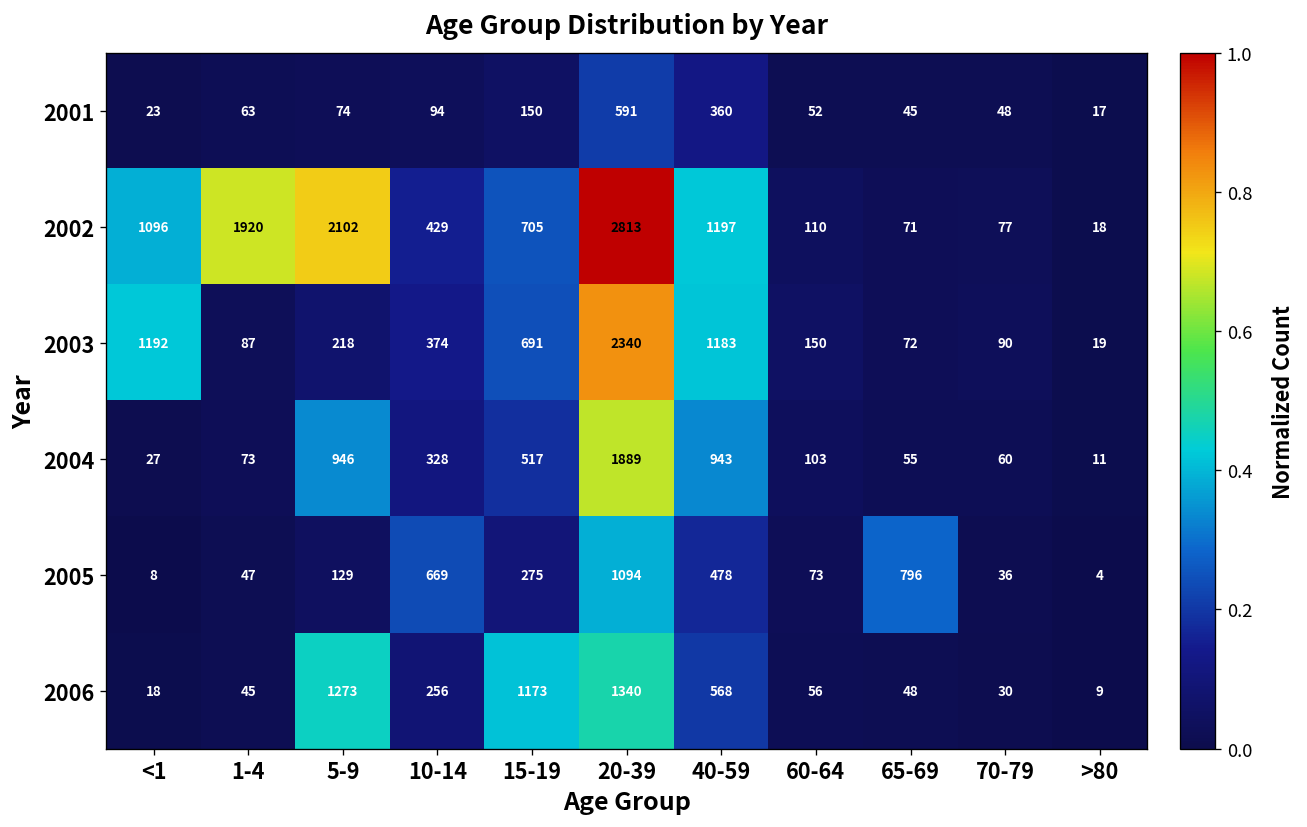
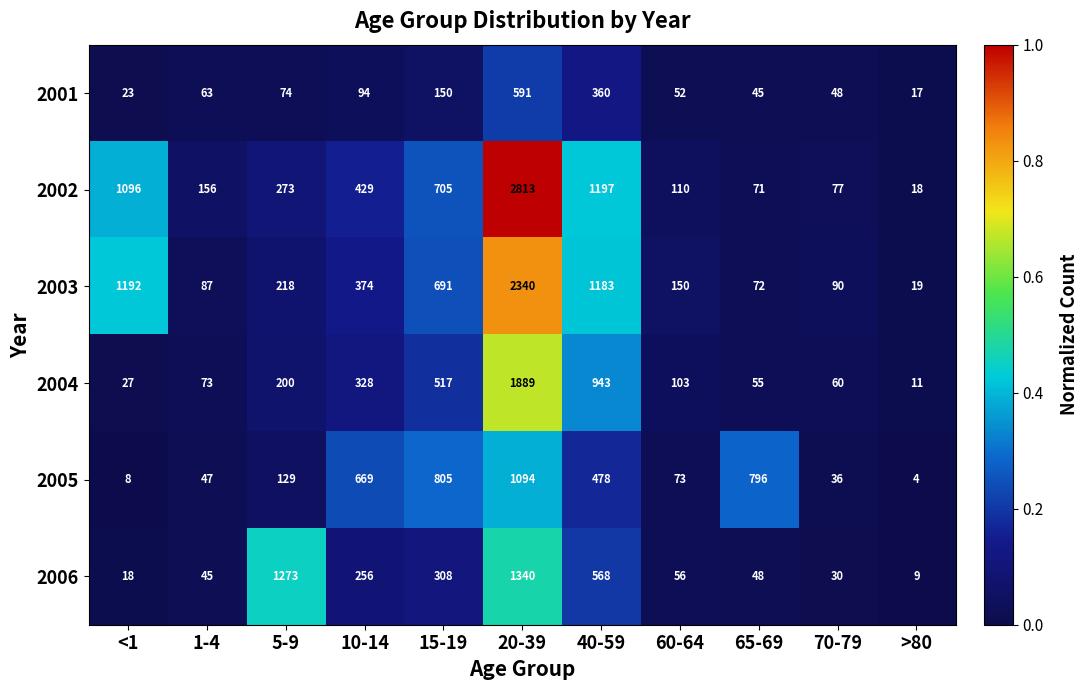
2002, 1-4: 1920 -> 156
2002, 5-9: 2102 -> 273
2004, 5-9: 946 -> 200
2005, 15-19: 275 -> 805
2006, 15-19: 1173 -> 308
